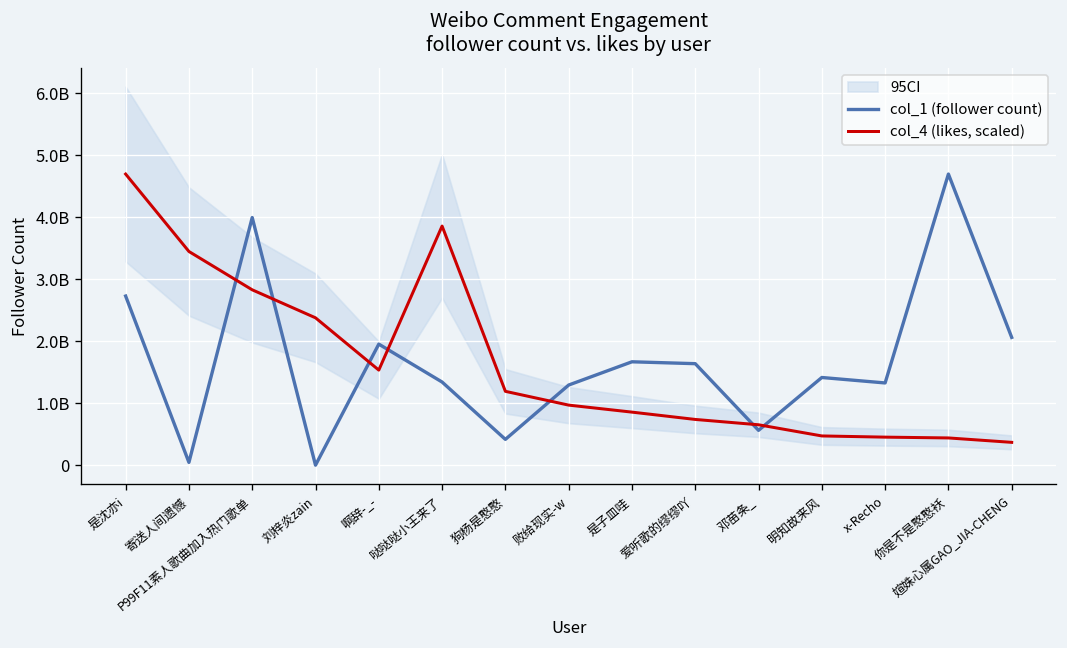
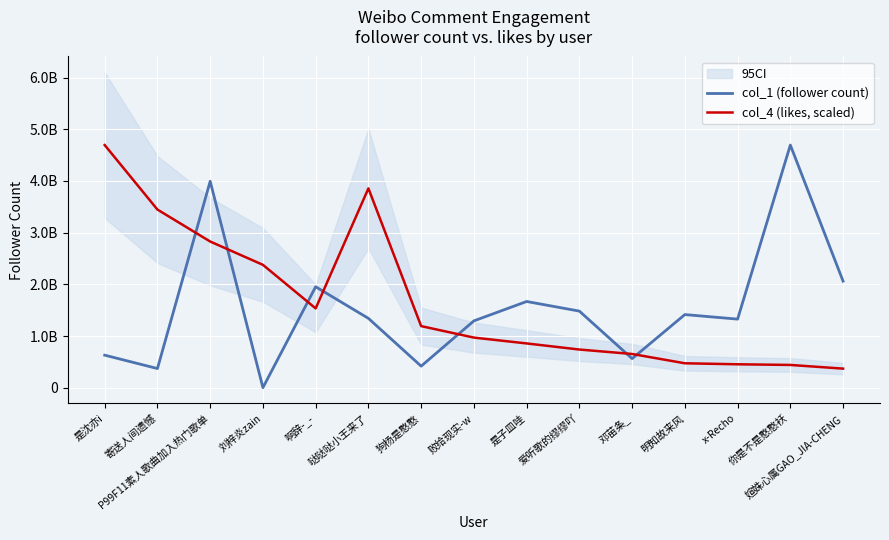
col_1 (follower count), 是沈亦i: 2700000000 -> 600000000
col_1 (follower count), 寄送人间遗憾: 0 -> 400000000
col_1 (follower count), 爱听歌的缪缪吖: 1600000000 -> 1500000000
